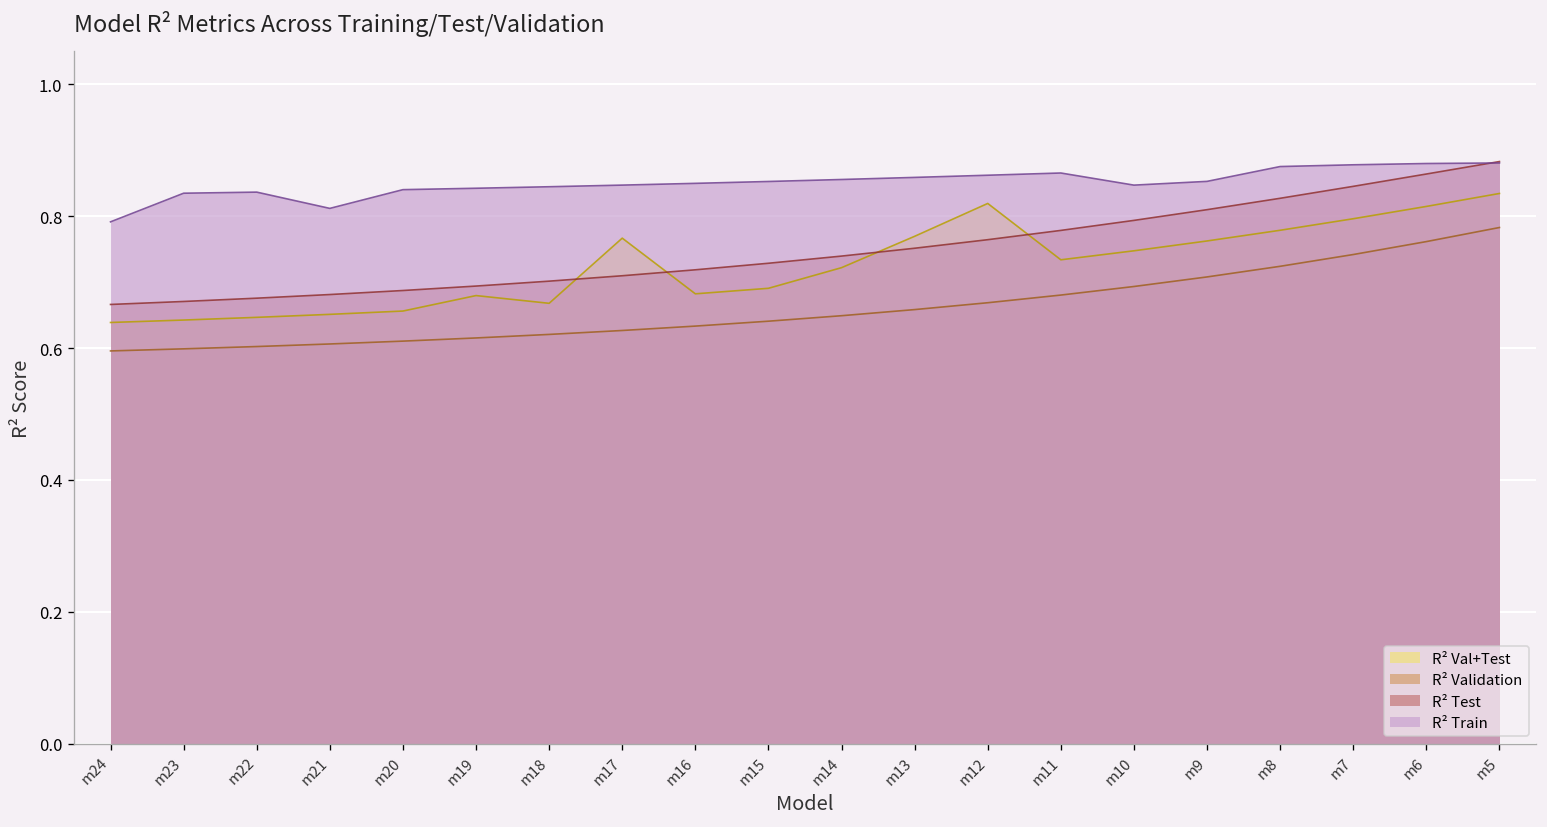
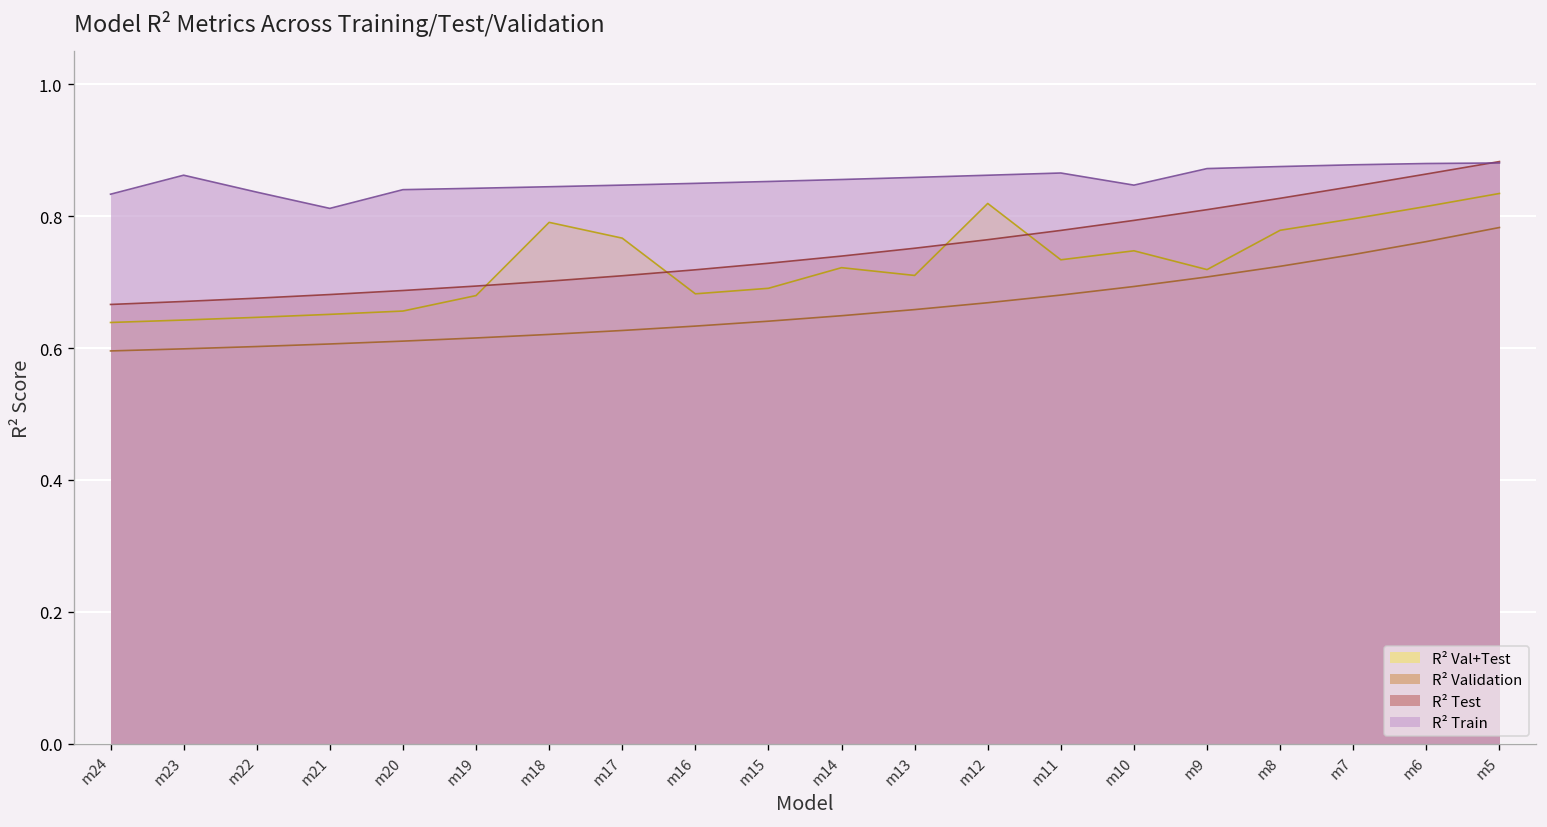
R² Train, m24: 0.79 -> 0.83
R² Train, m23: 0.83 -> 0.86
R² Val+Test, m18: 0.67 -> 0.79
R² Val+Test, m13: 0.77 -> 0.71
R² Val+Test, m9: 0.76 -> 0.72
R² Train, m9: 0.85 -> 0.87
